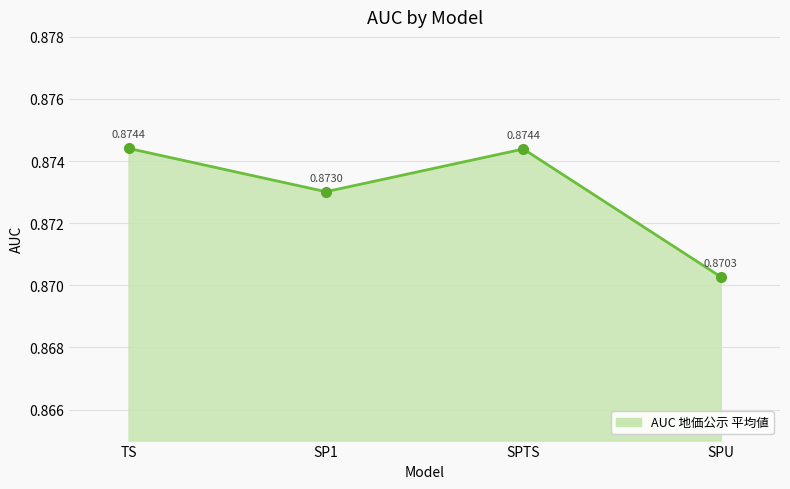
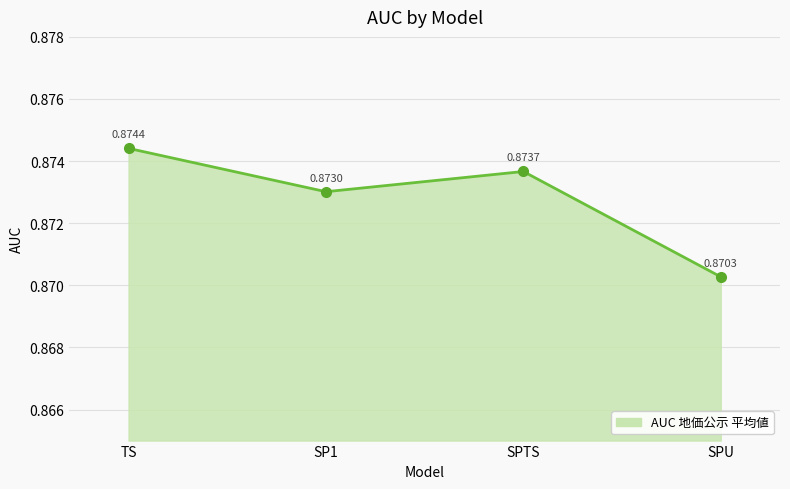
SPTS: 0.8744 -> 0.8737
